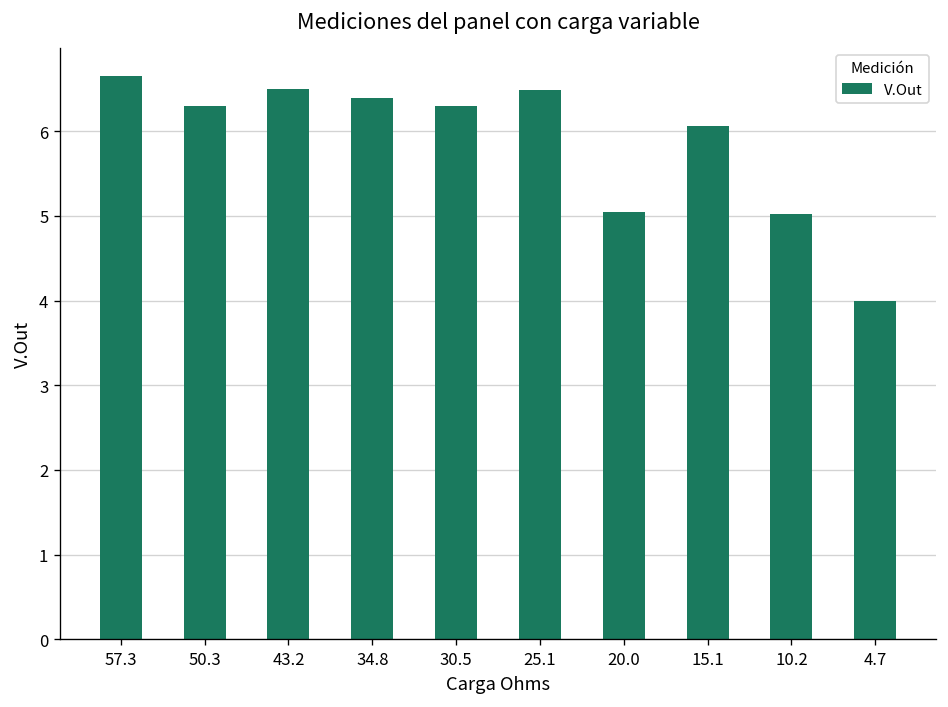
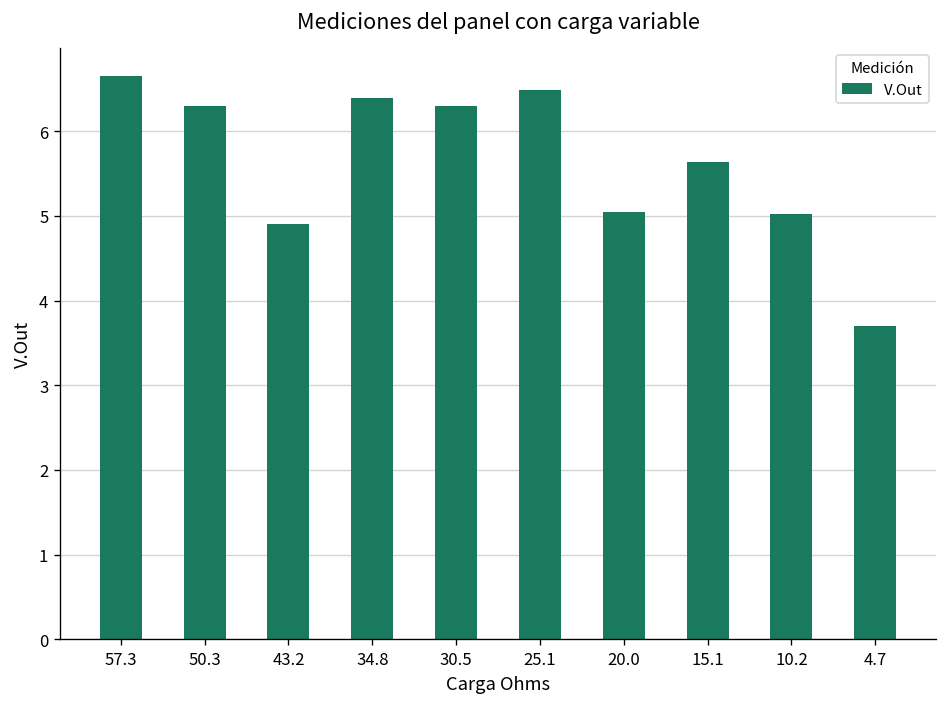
43.2: 6.5 -> 4.9
15.1: 6.1 -> 5.6
4.7: 4.0 -> 3.7
